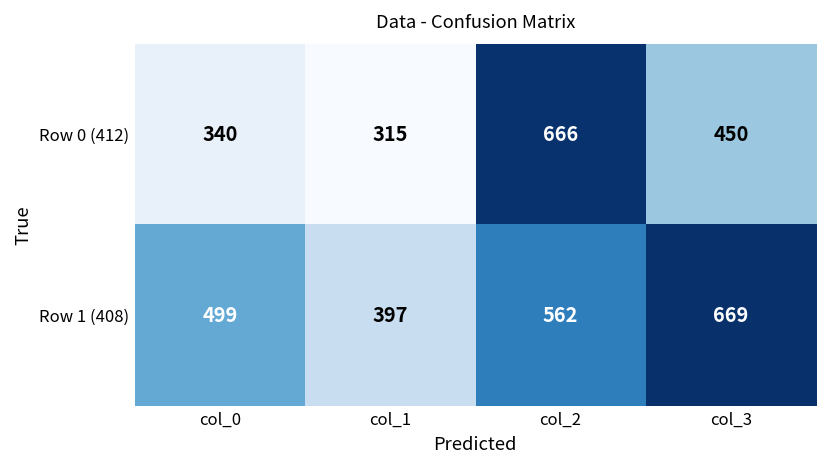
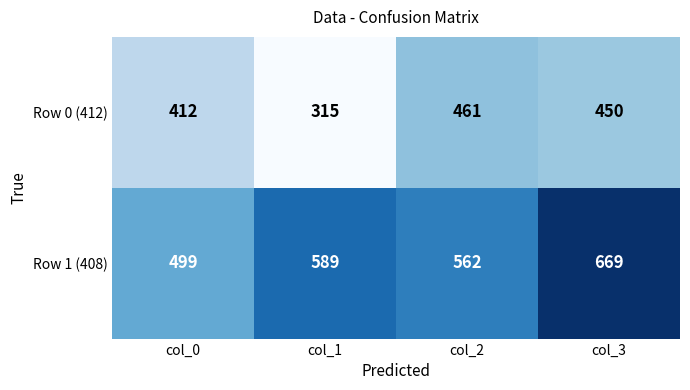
Row 0 (412), col_0: 340 -> 412
Row 0 (412), col_2: 666 -> 461
Row 1 (408), col_1: 397 -> 589
